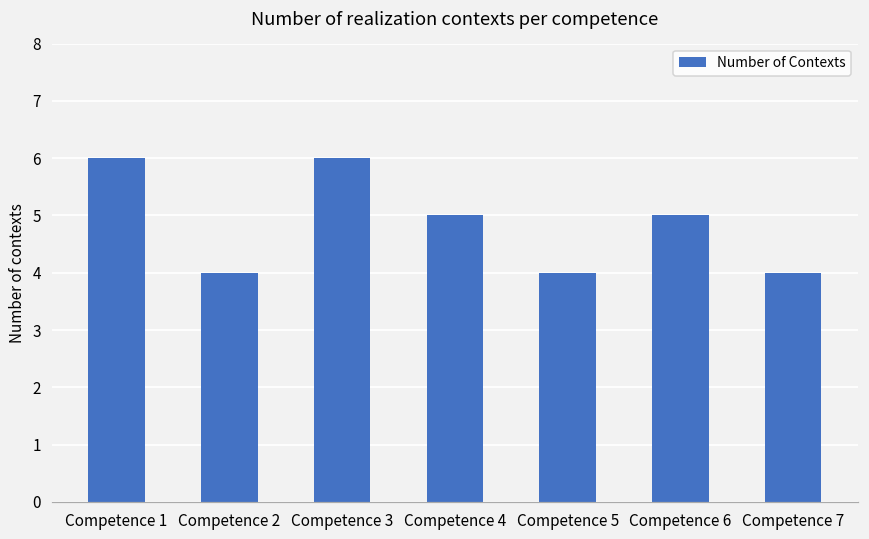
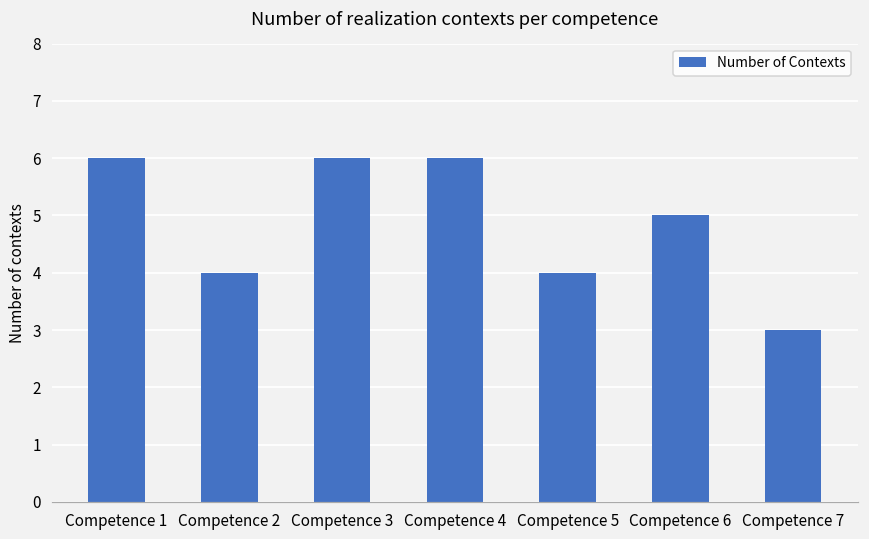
Competence 4: 5 -> 6
Competence 7: 4 -> 3
